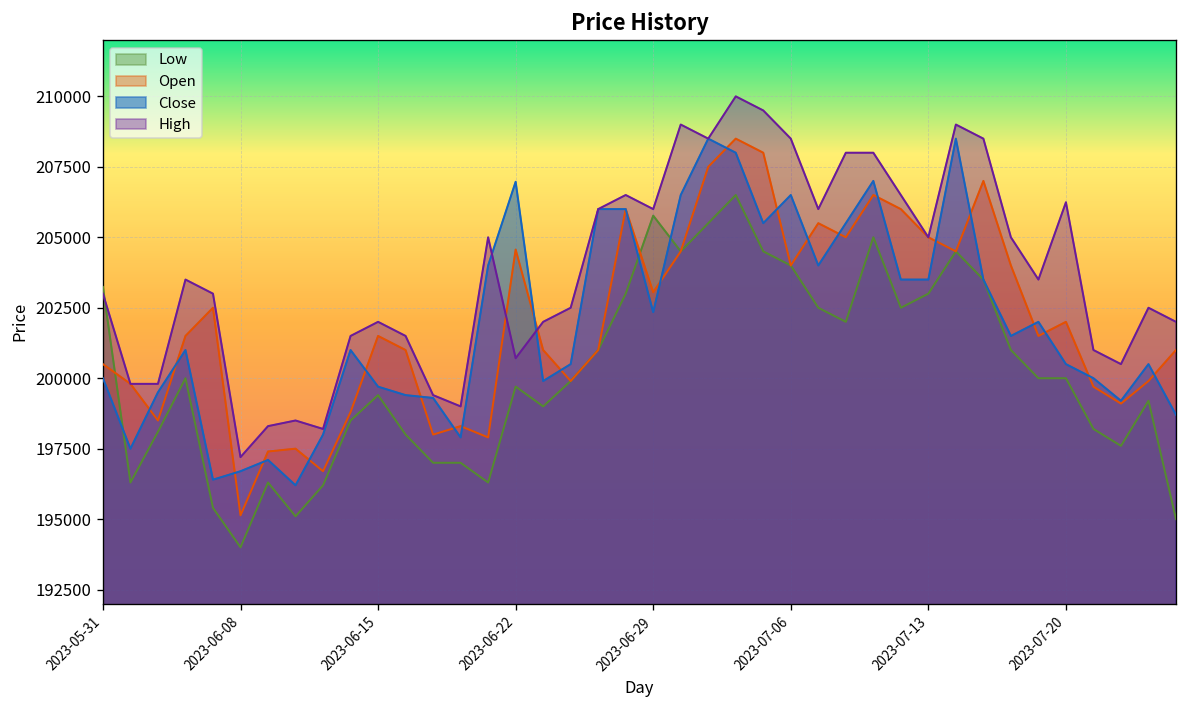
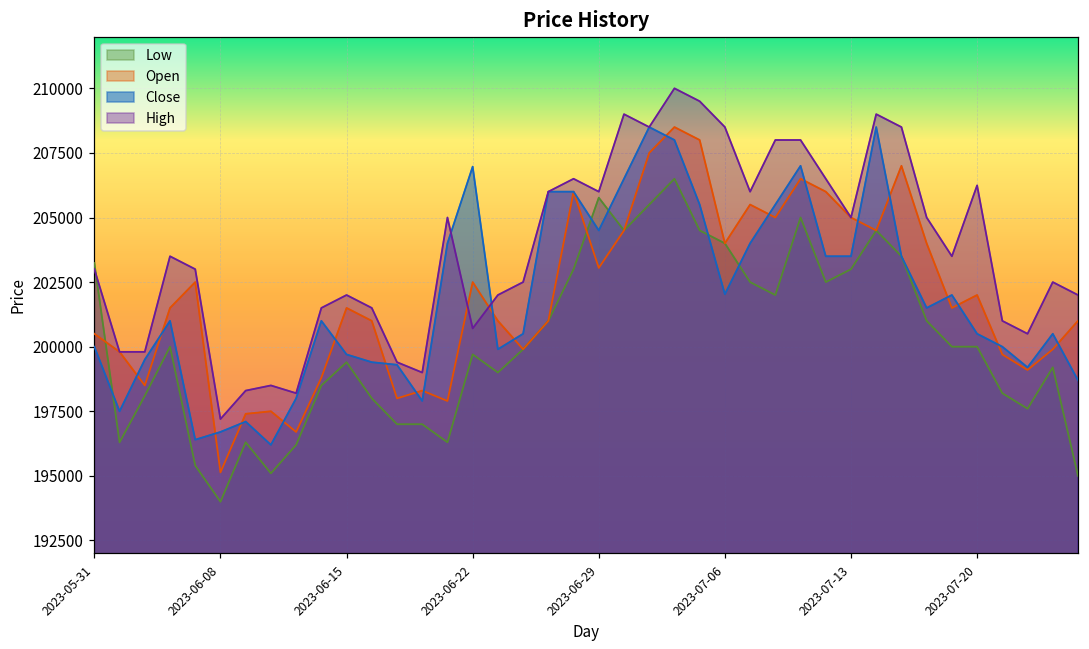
Open, 2023-06-22: 204600 -> 202500
Close, 2023-06-29: 202300 -> 204500
Close, 2023-07-06: 206500 -> 202000
